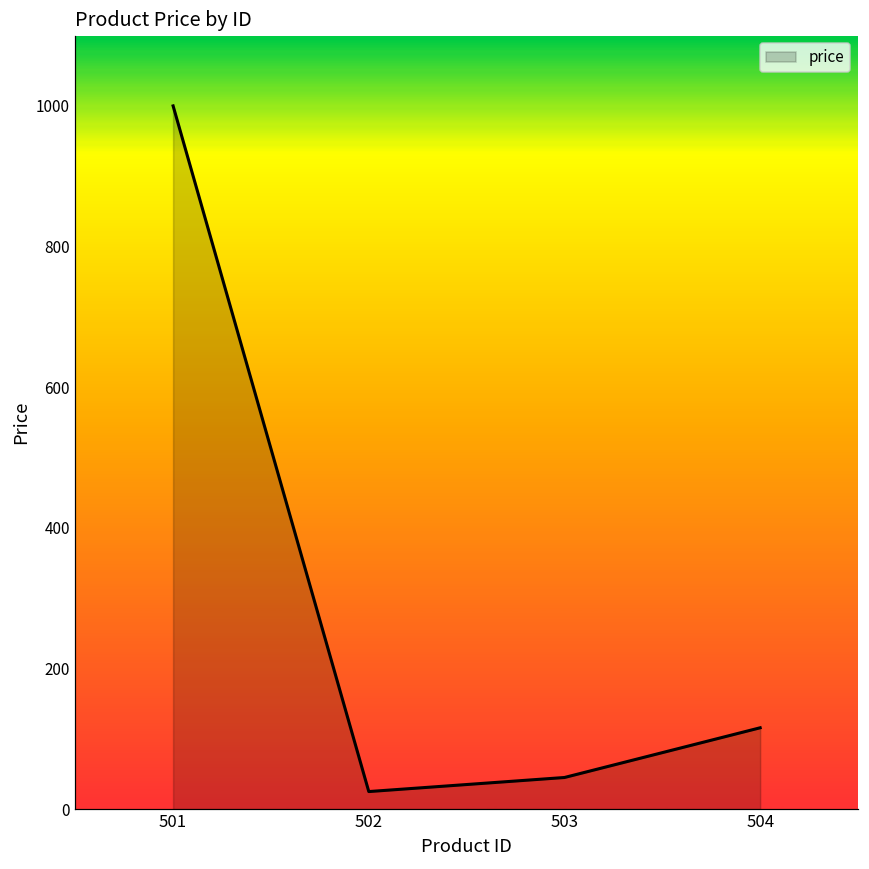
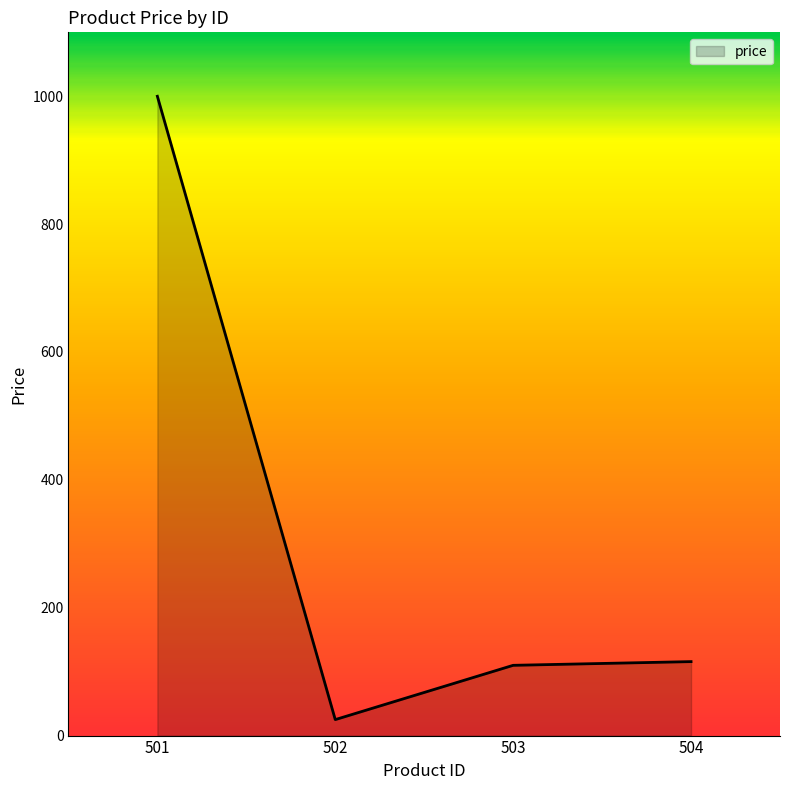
503: 50 -> 110
